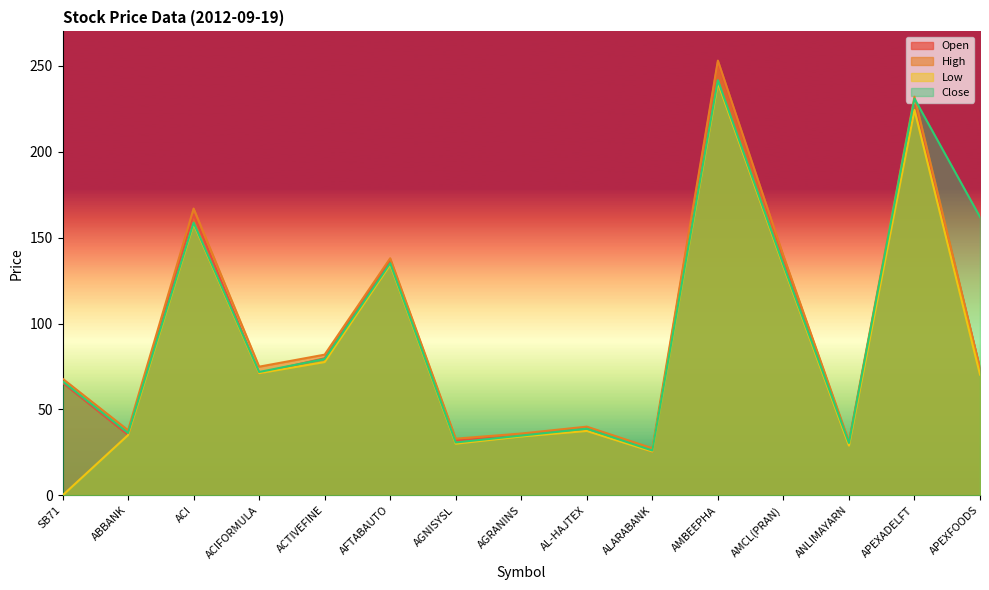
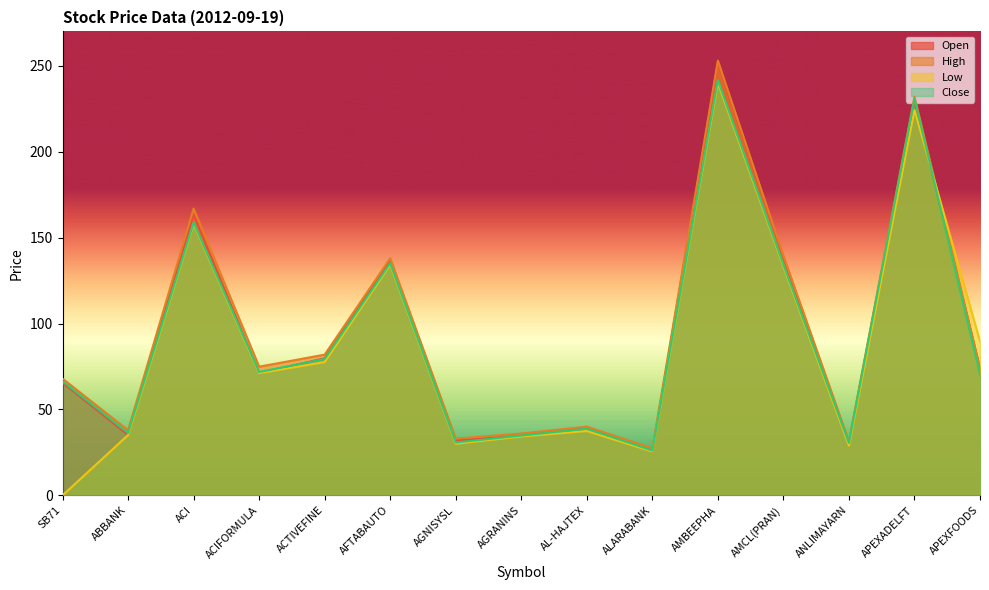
Low, APEXFOODS: 70 -> 90
Close, APEXFOODS: 162 -> 71
